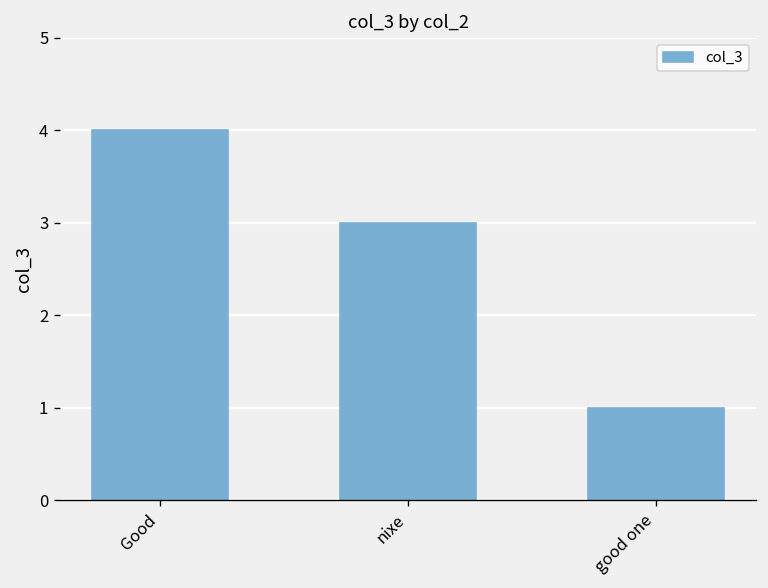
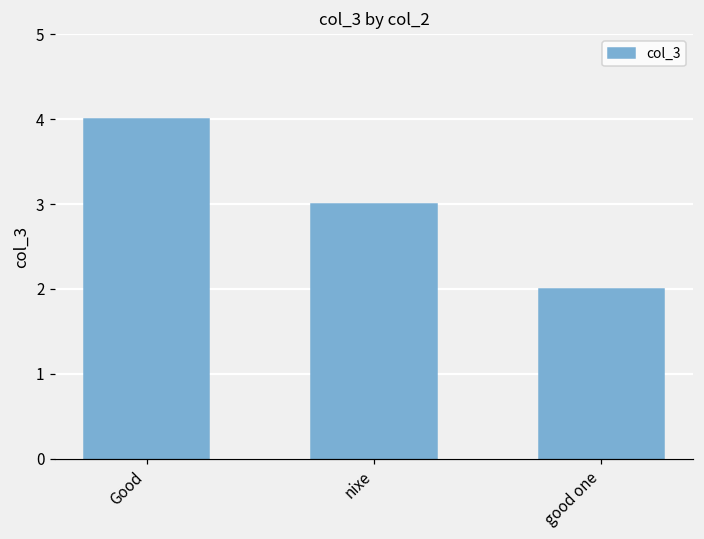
good one: 1 -> 2
